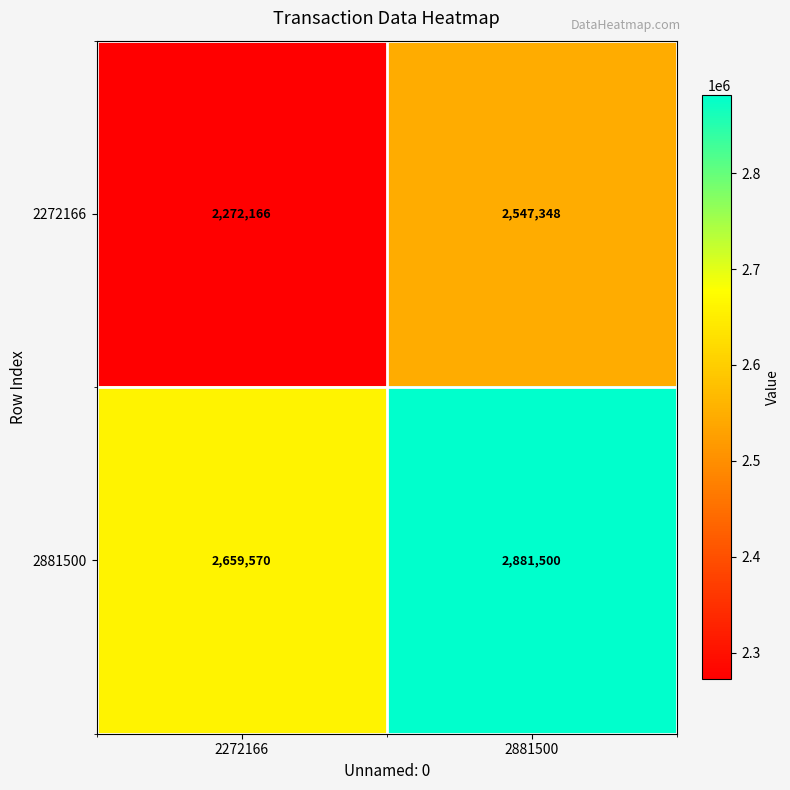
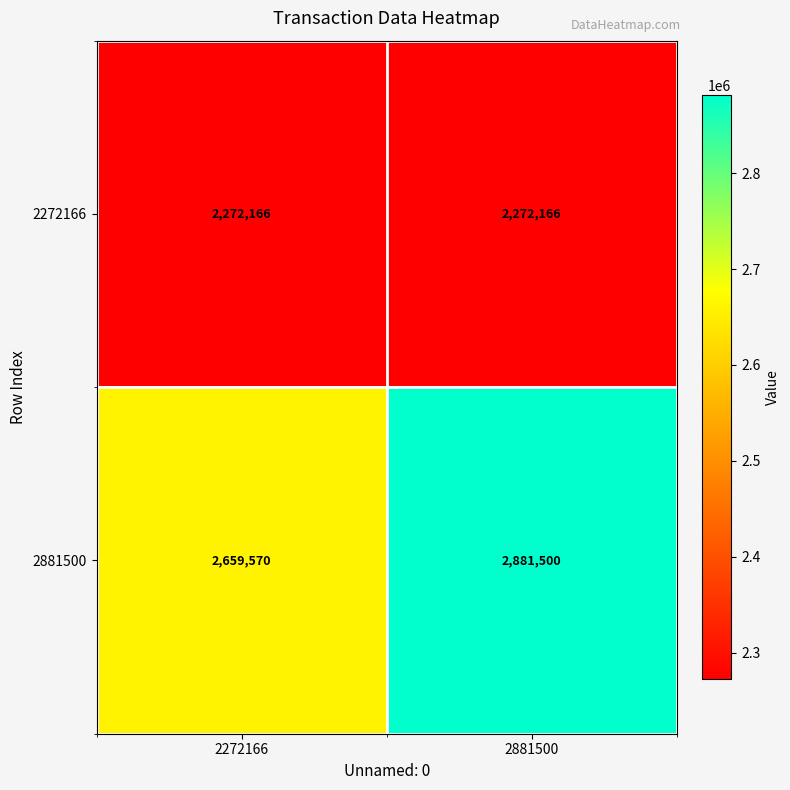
2272166, 2881500: 2,547,348 -> 2,272,166
